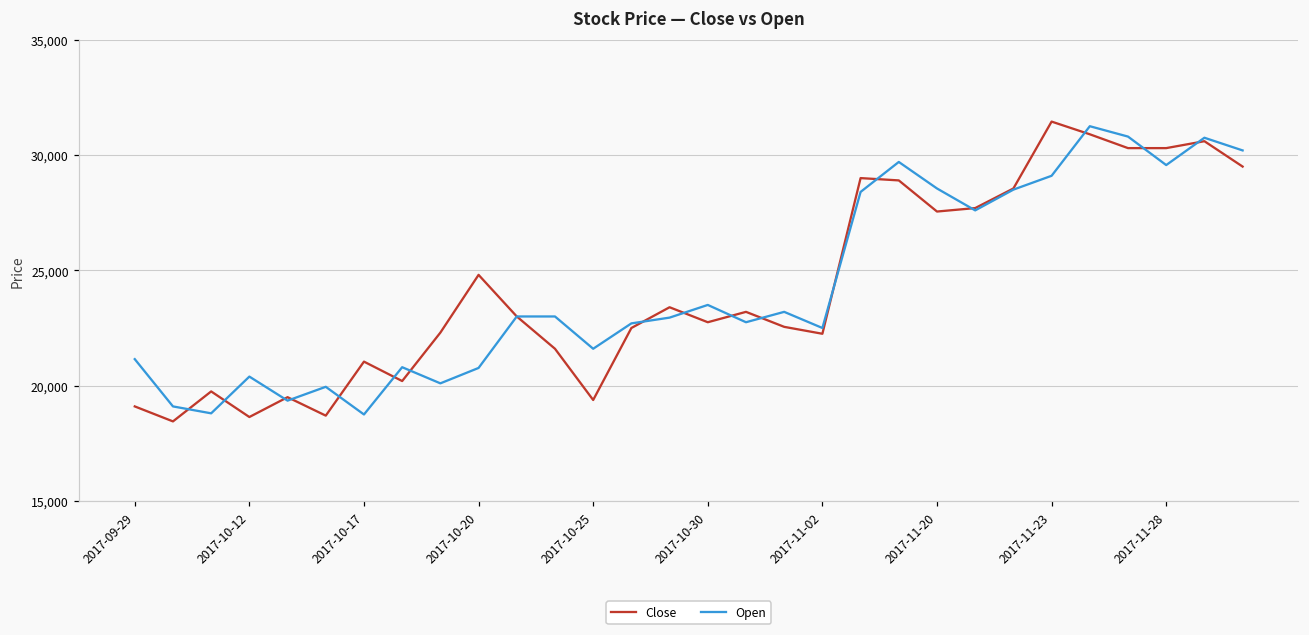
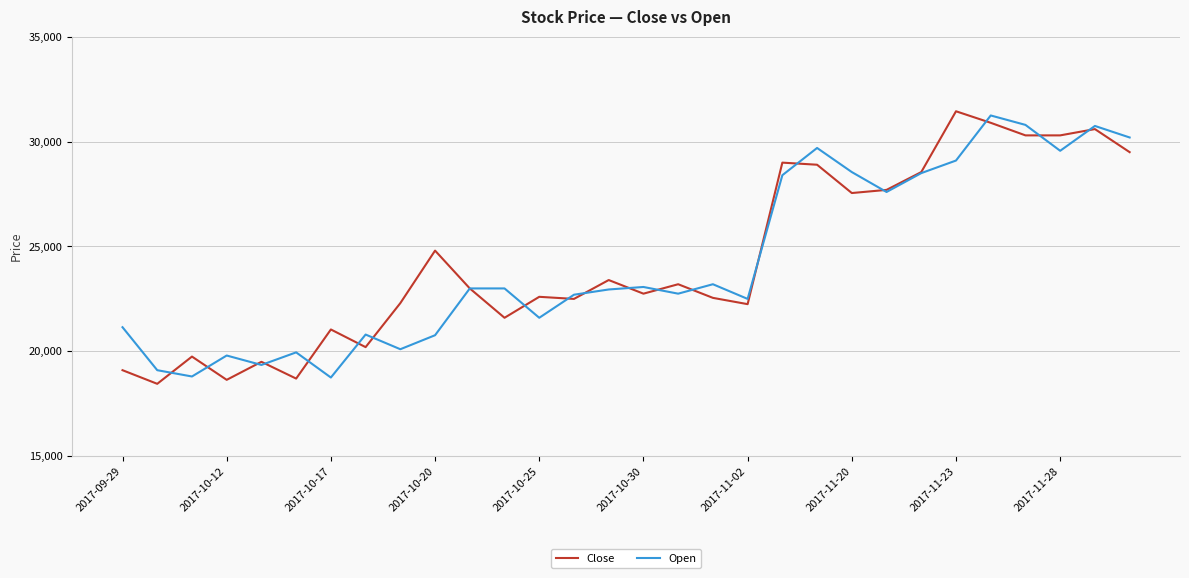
Open, 2017-10-12: 20,400 -> 19,800
Close, 2017-10-25: 19,400 -> 22,600
Open, 2017-10-30: 23,500 -> 23,100
